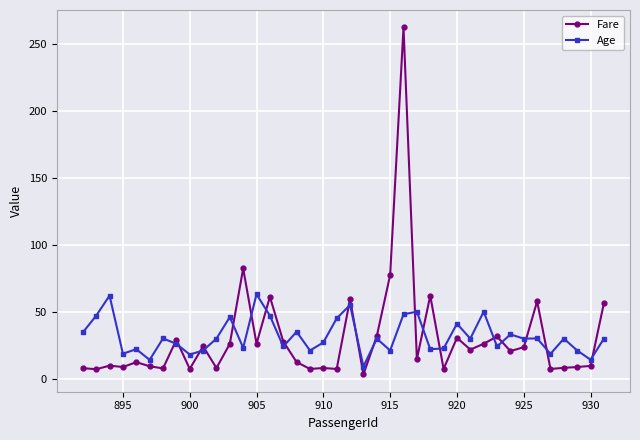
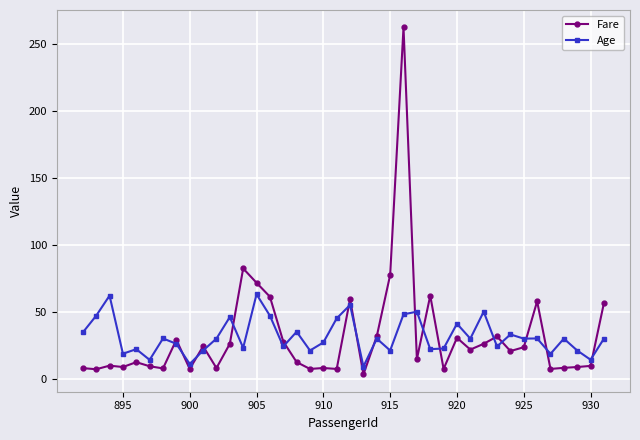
Age, 900: 18 -> 11
Fare, 905: 26 -> 72
